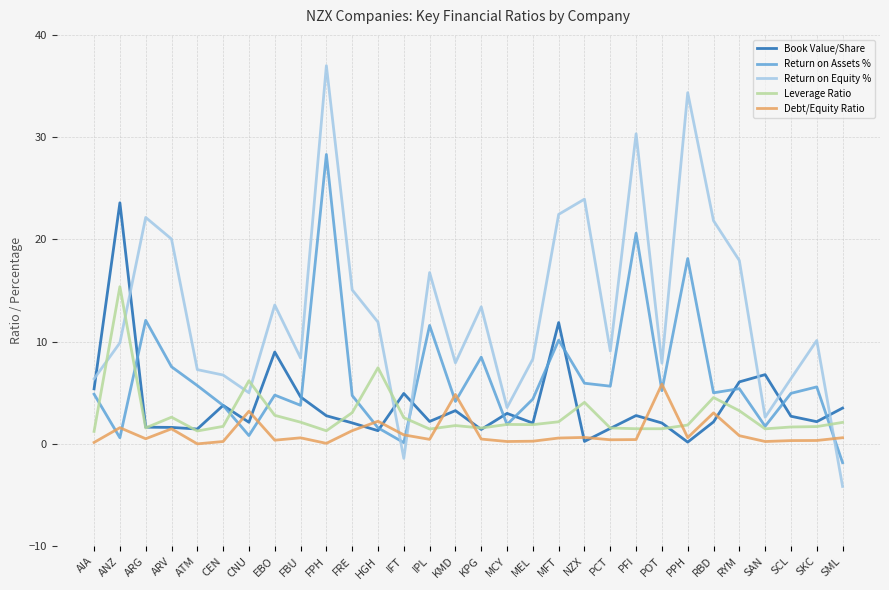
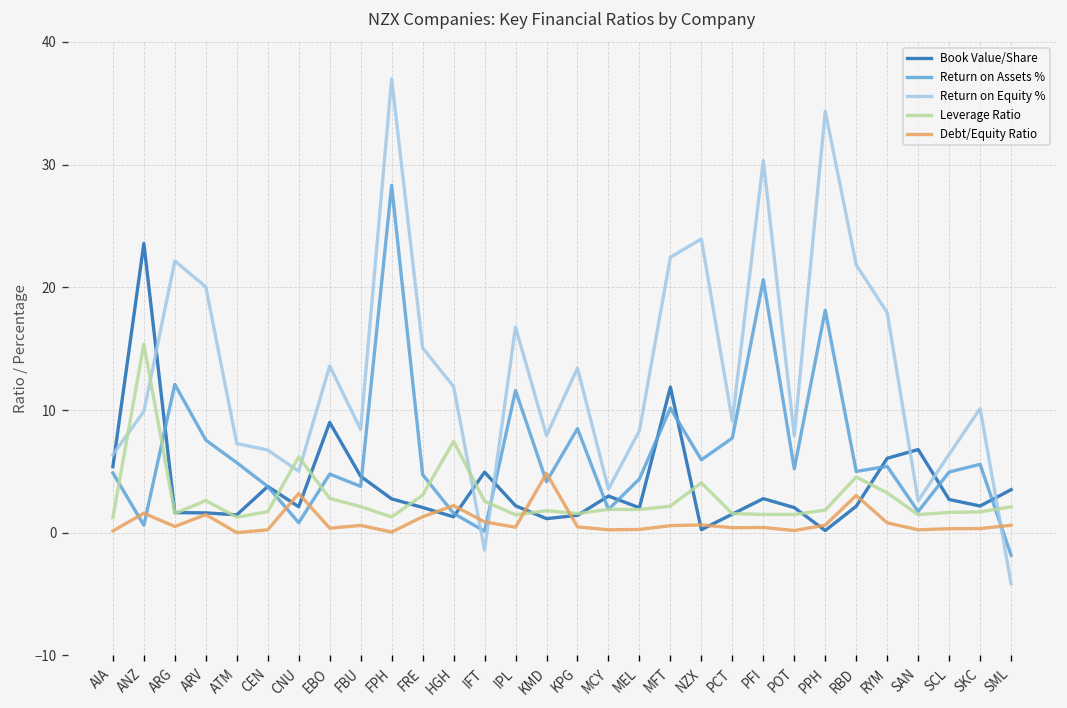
Book Value/Share, KMD: 3.3 -> 1.2
Return on Assets %, PCT: 5.7 -> 7.7
Debt/Equity Ratio, POT: 5.9 -> 0.2
